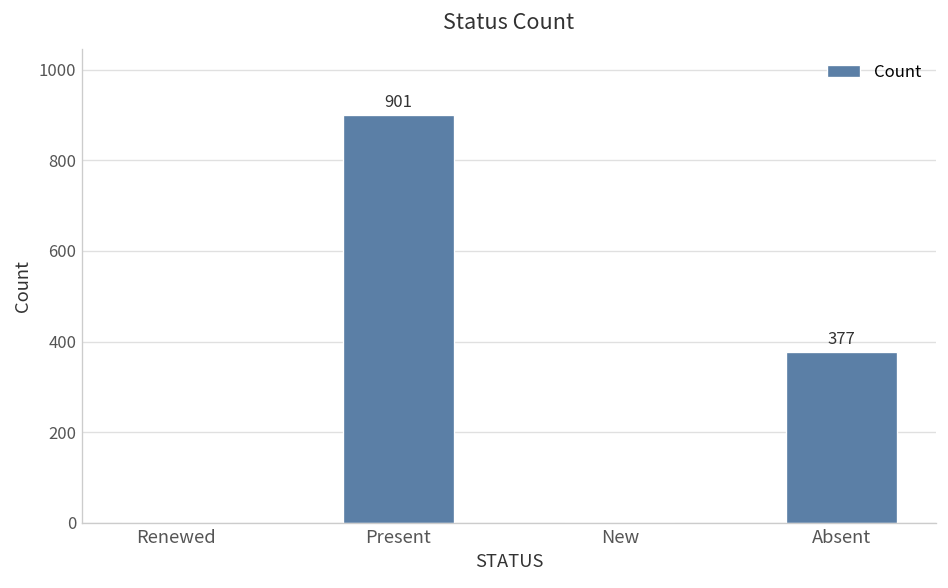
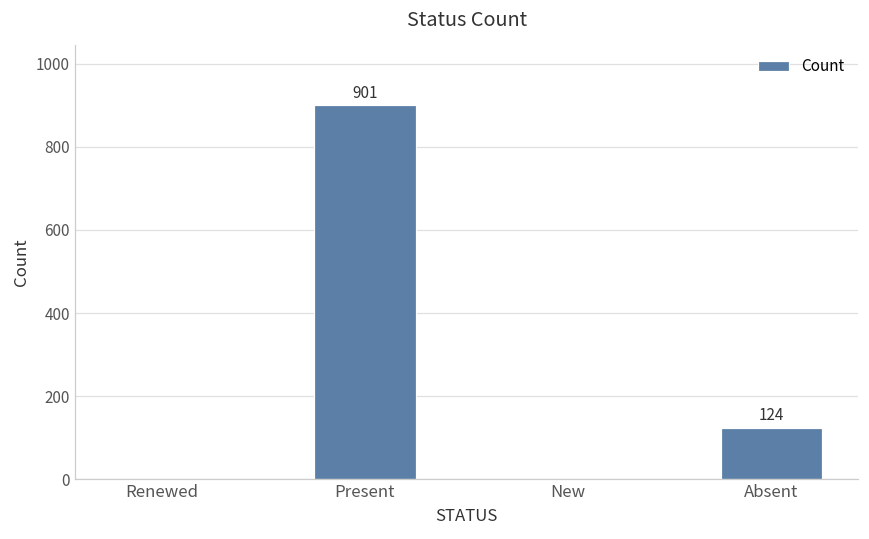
Absent: 377 -> 124
